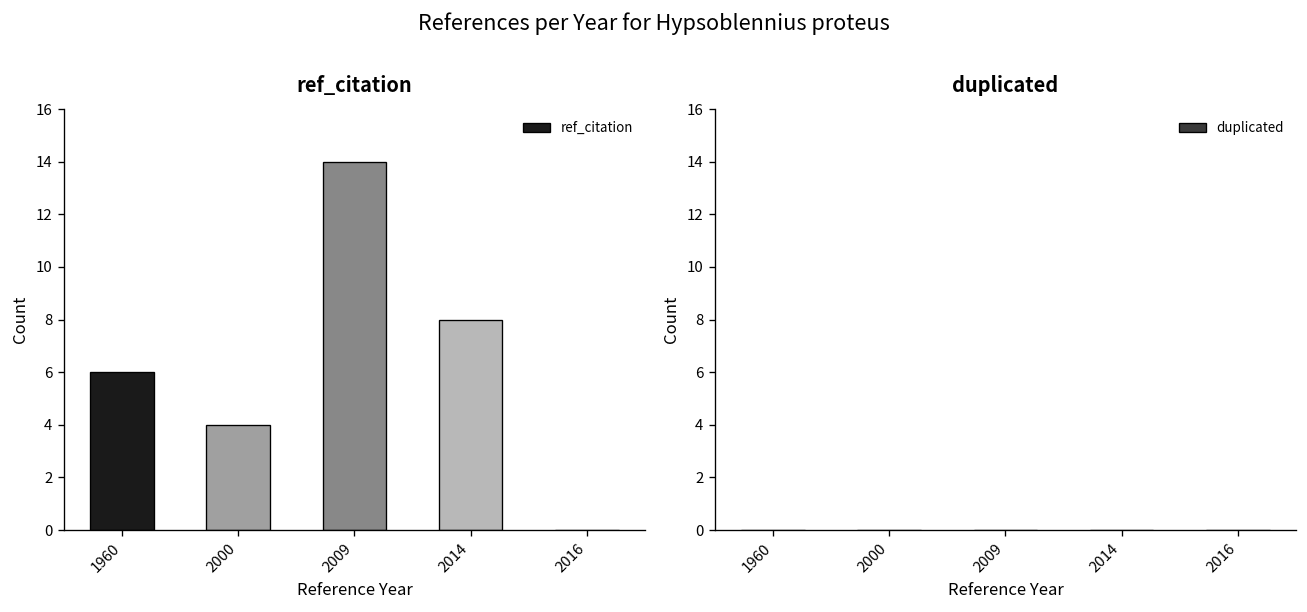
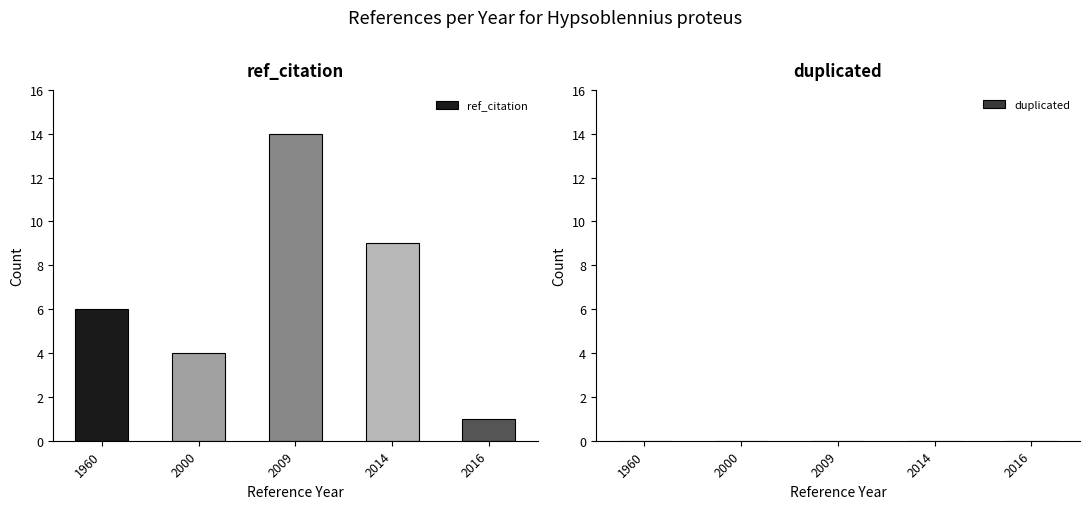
ref_citation, 2014: 8 -> 9
ref_citation, 2016: 0 -> 1
